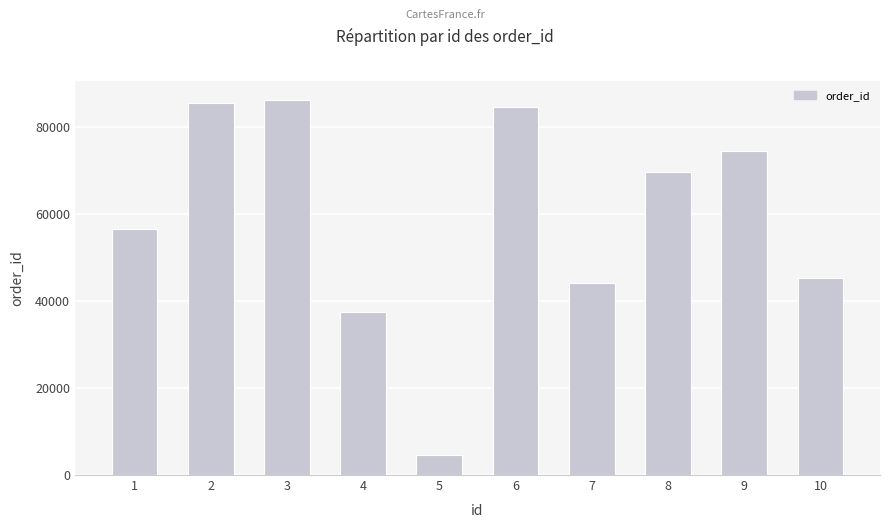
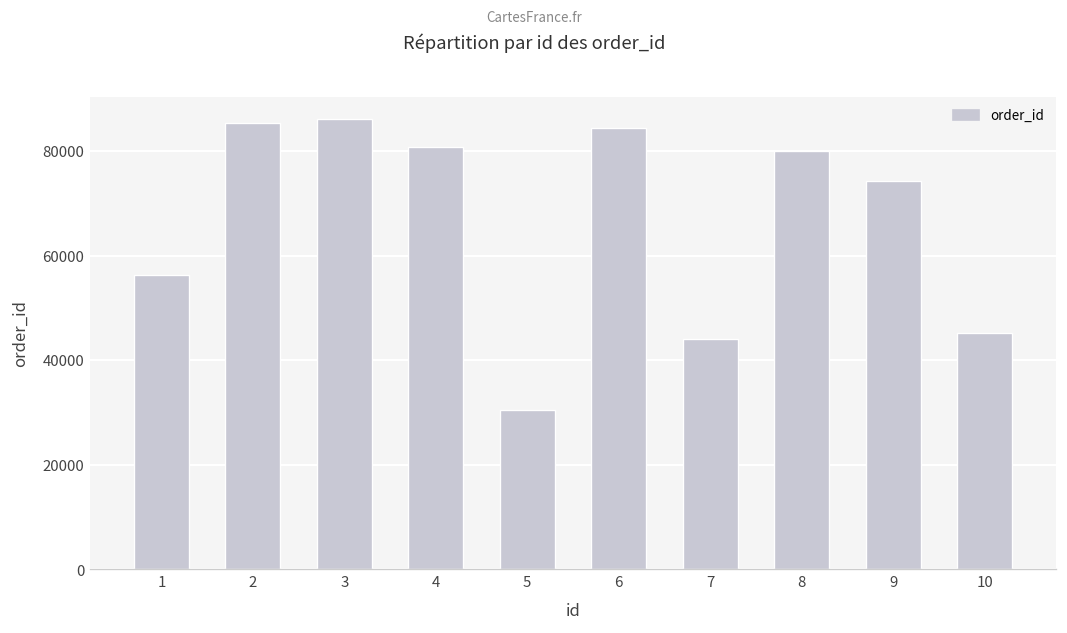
4: 37000 -> 81000
5: 5000 -> 30000
8: 70000 -> 80000
